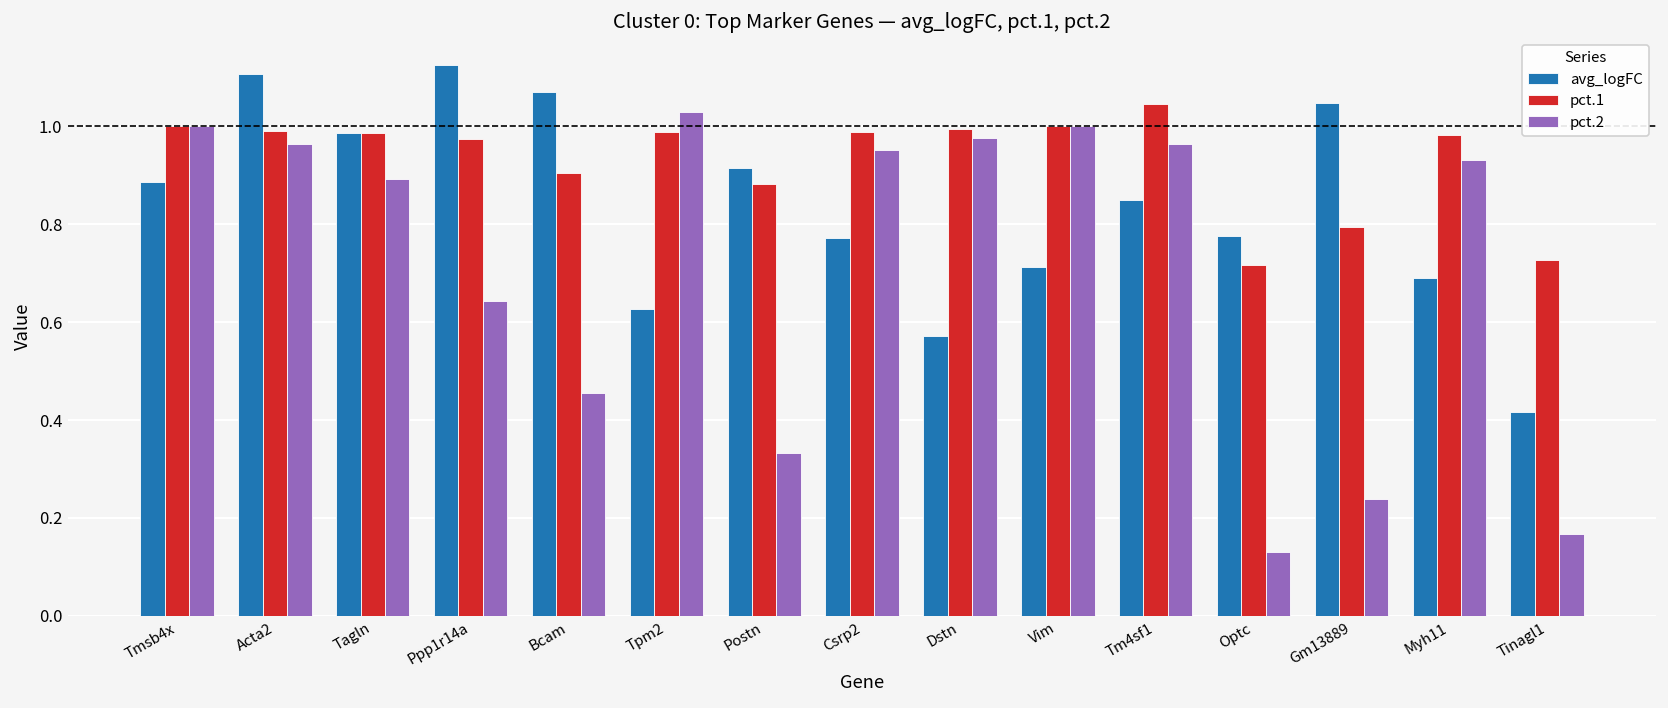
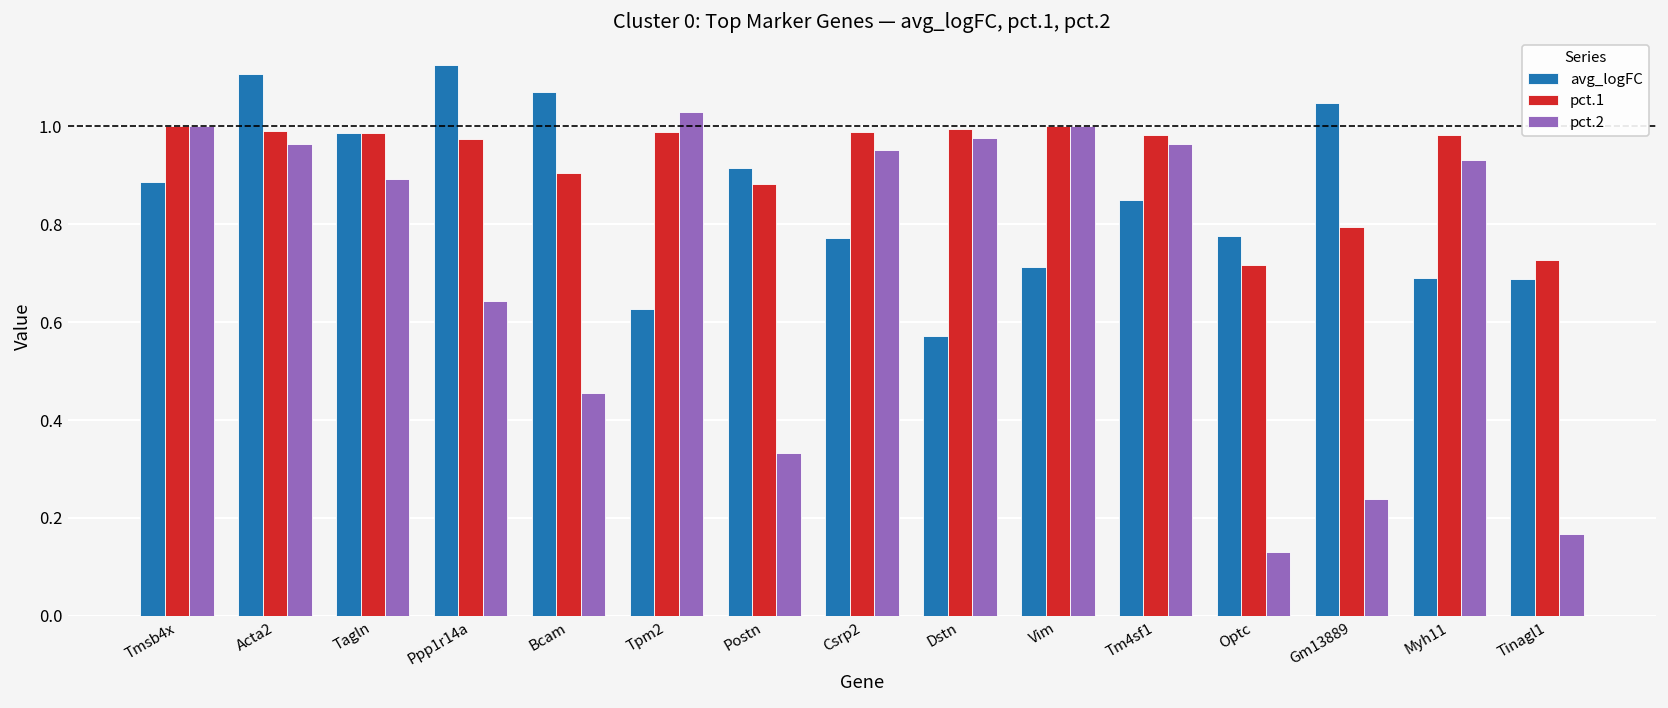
pct.1, Tm4sf1: 1.05 -> 0.98
avg_logFC, Tinagl1: 0.42 -> 0.69
